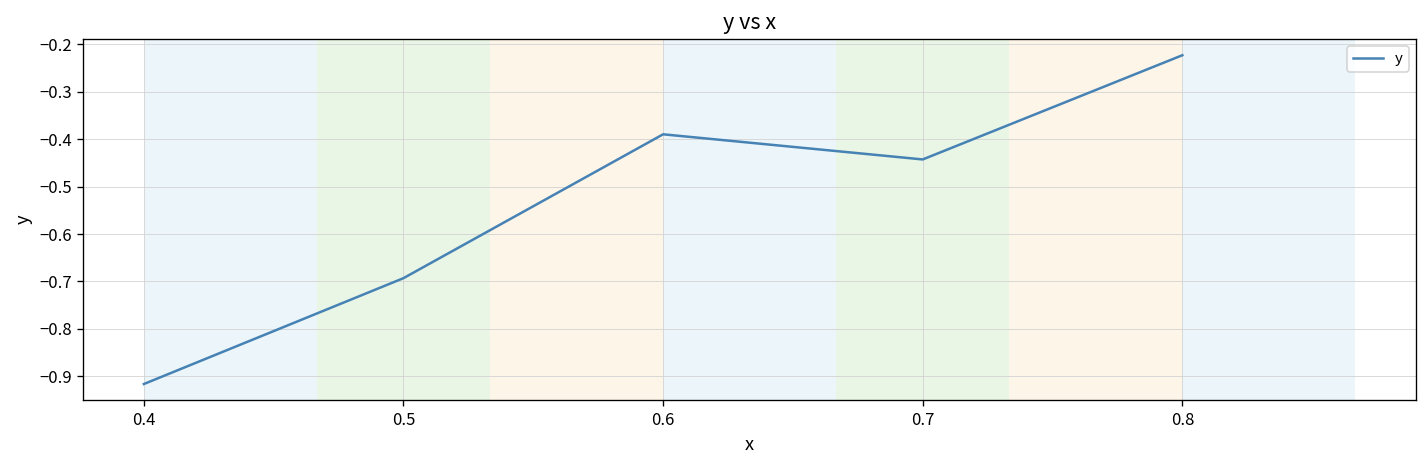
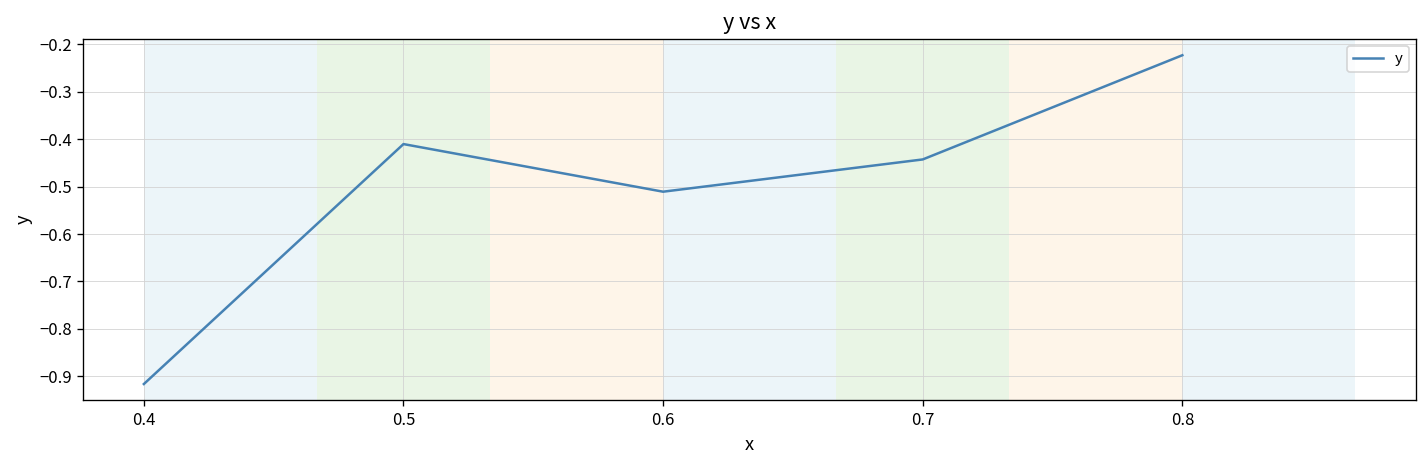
0.5: -0.69 -> -0.41
0.6: -0.39 -> -0.51
